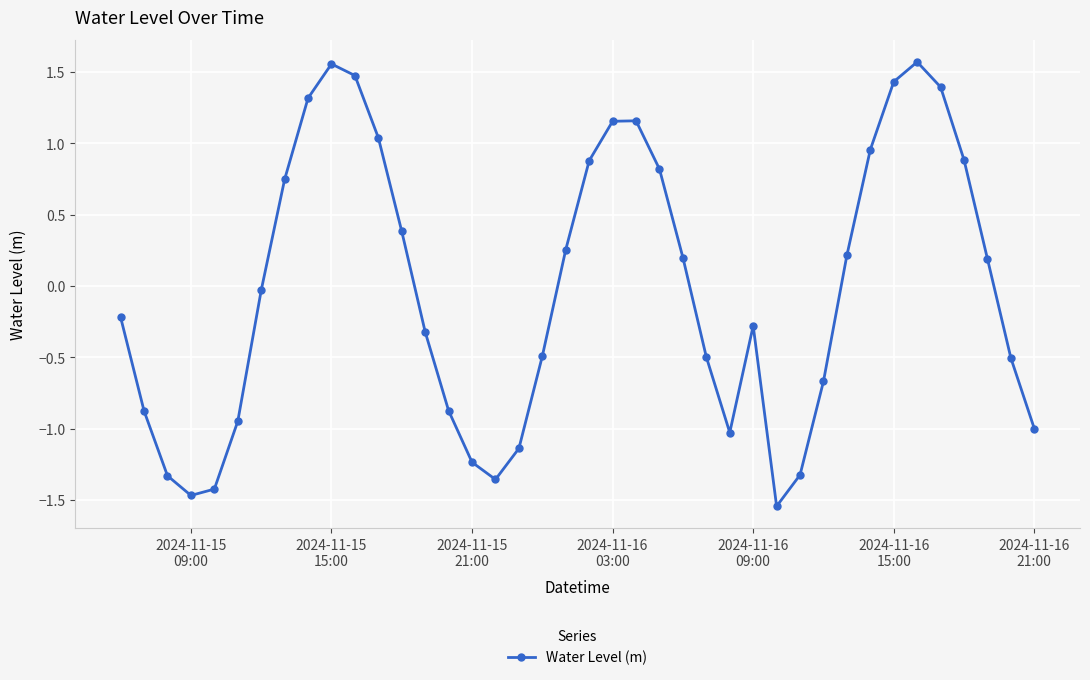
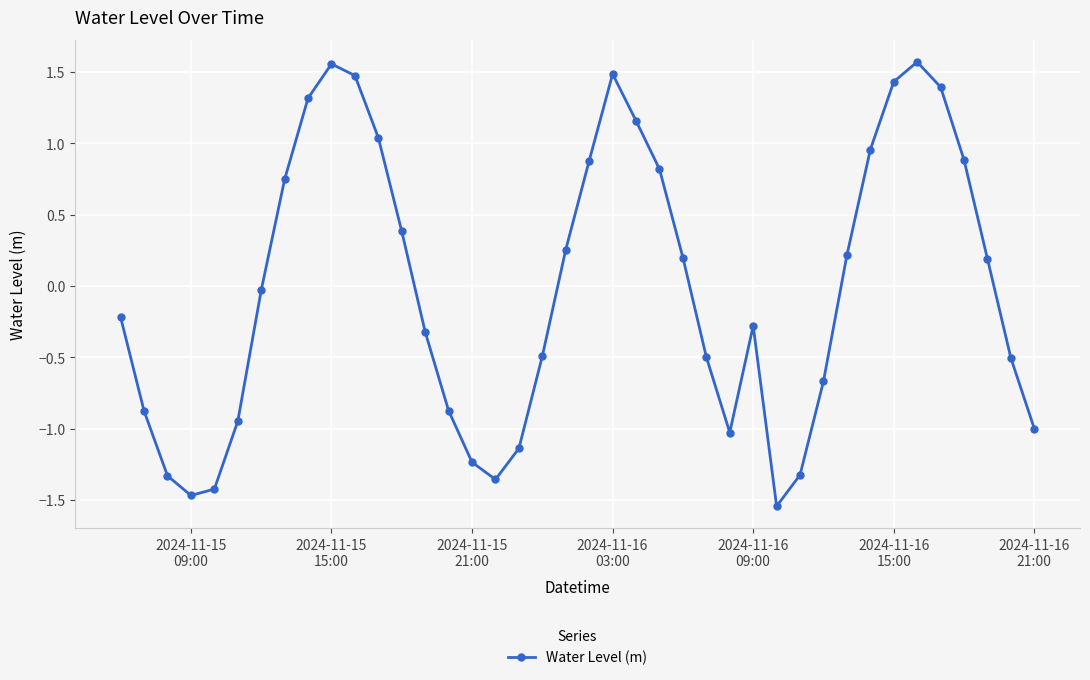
2024-11-16 03:00: 1.15 -> 1.48
